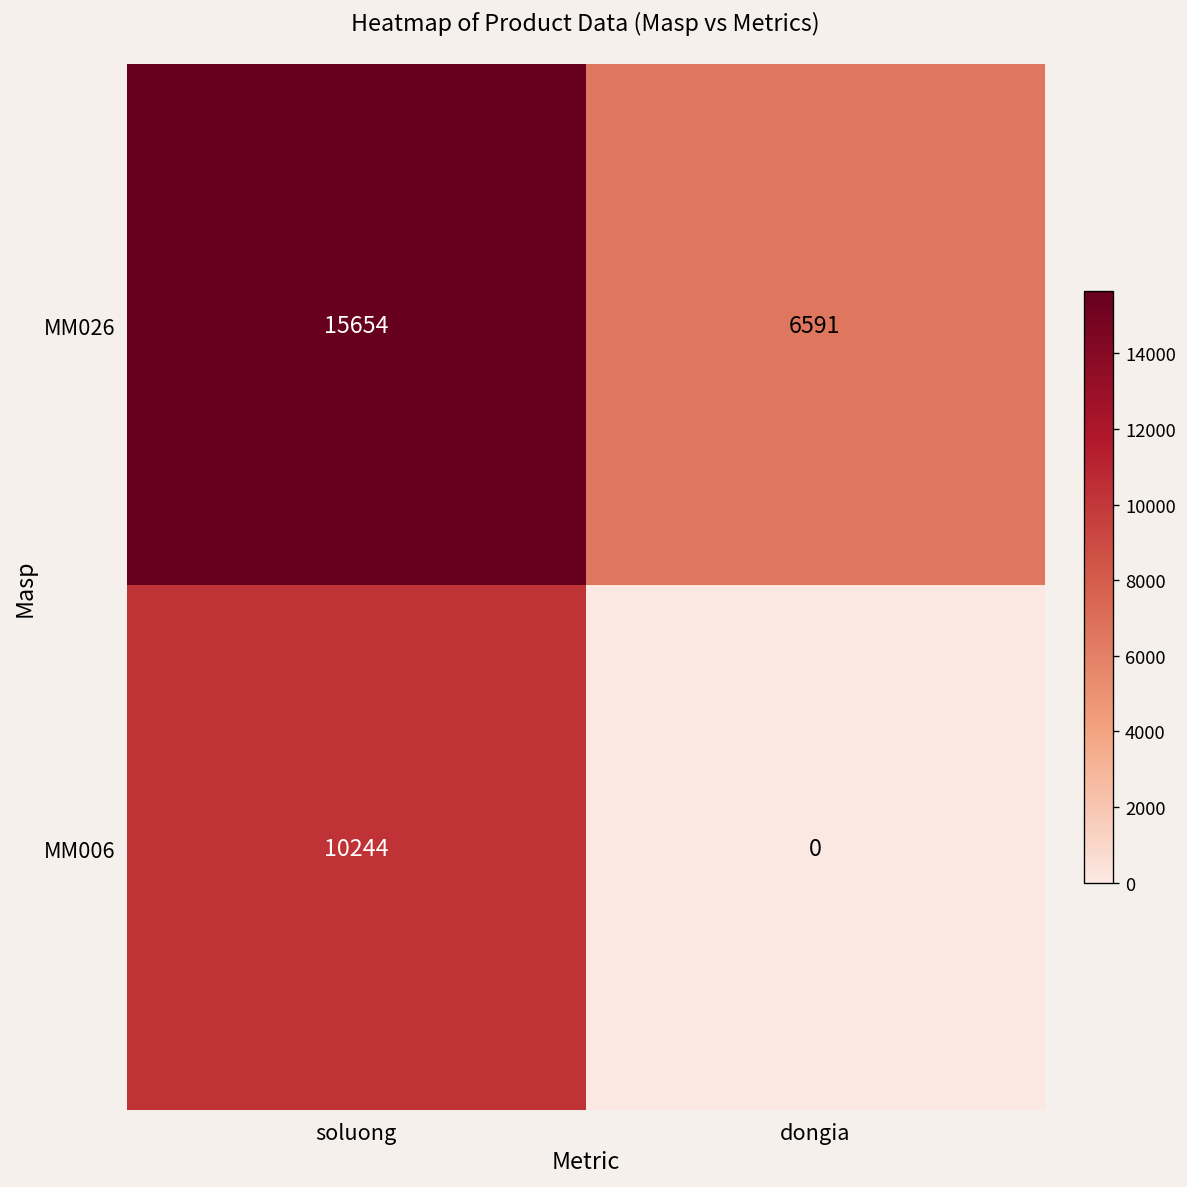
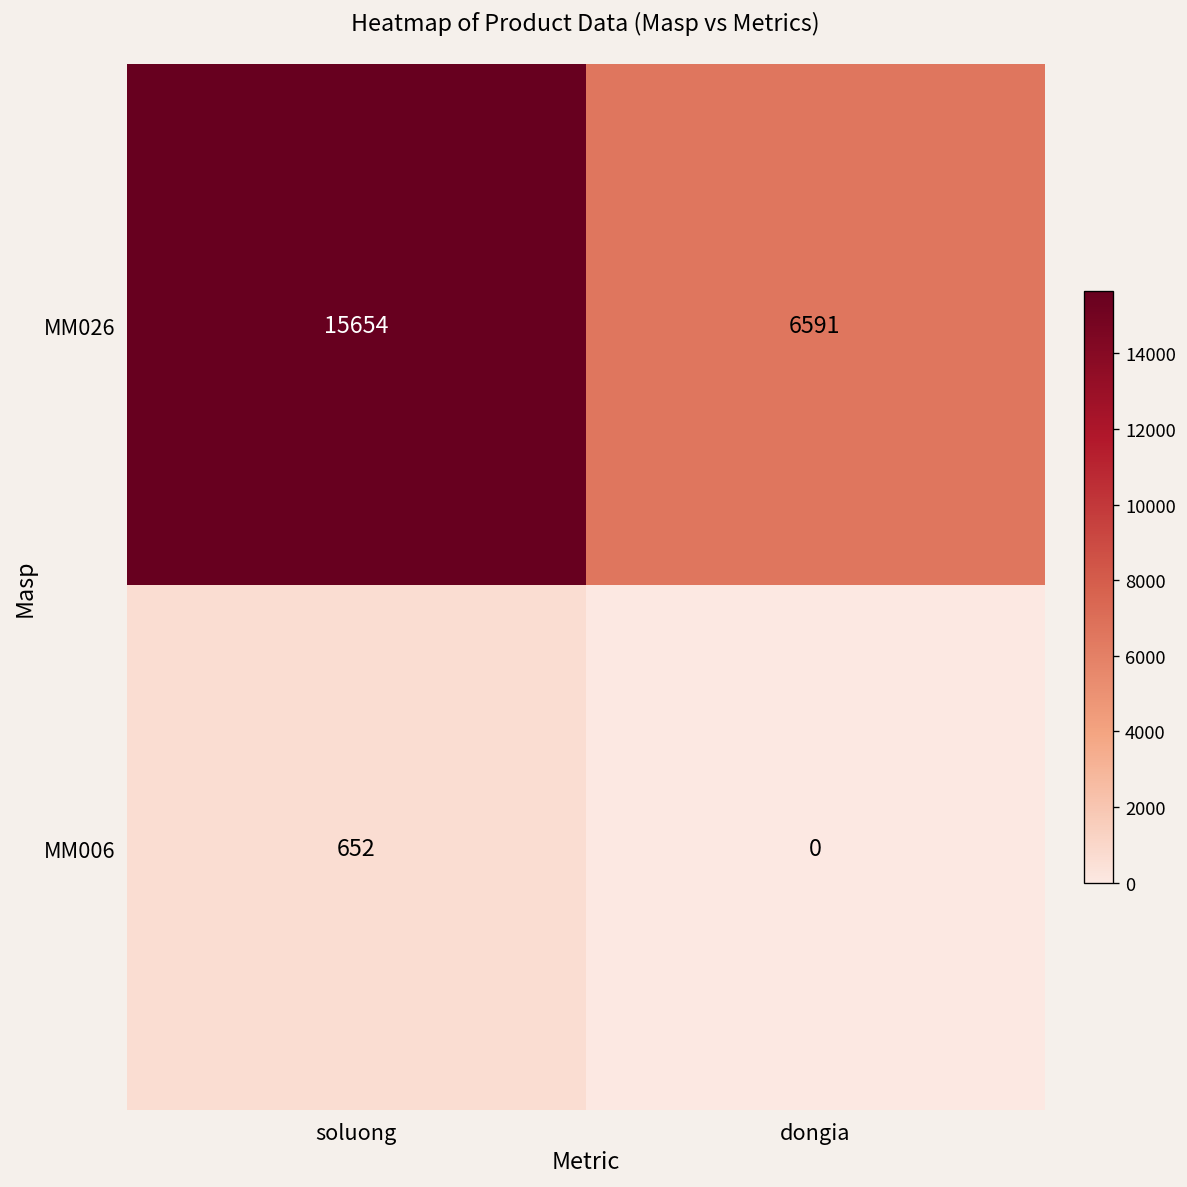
MM006, soluong: 10244 -> 652
